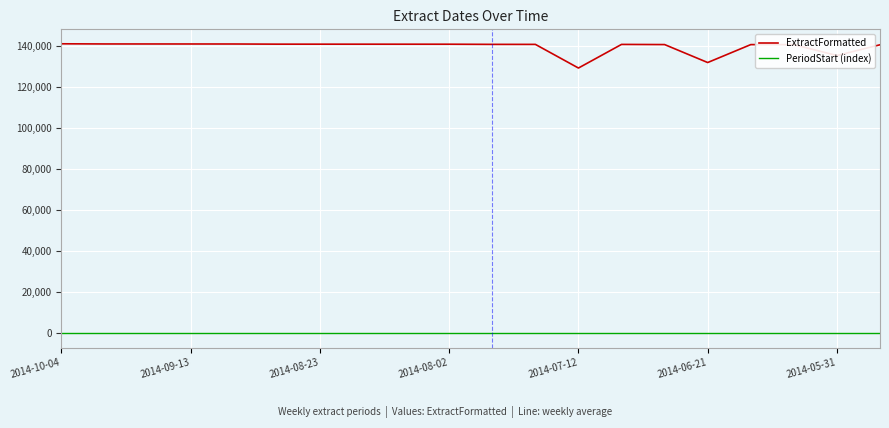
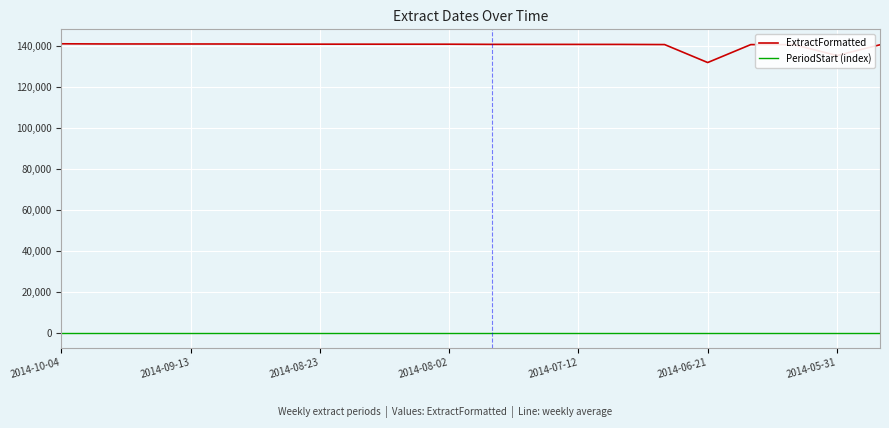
ExtractFormatted, 2014-07-12: 129,000 -> 141,000
